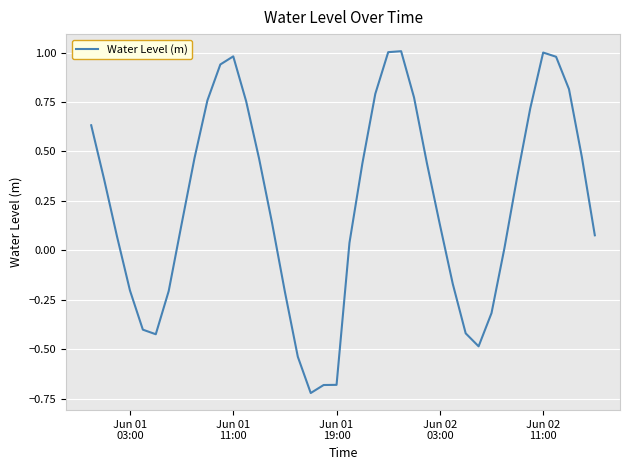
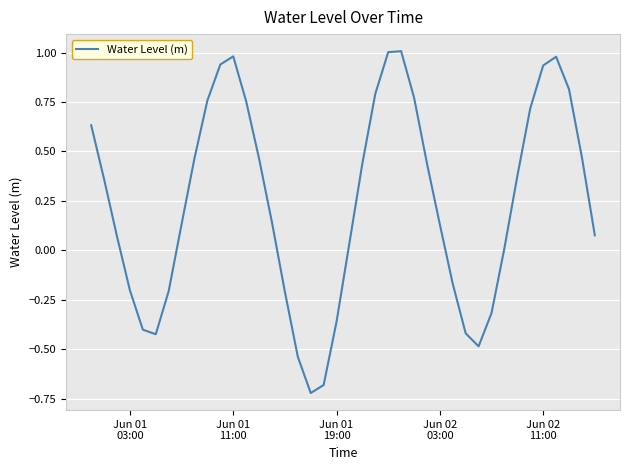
Jun 01 19:00: -0.68 -> -0.36
Jun 02 11:00: 1.00 -> 0.93
